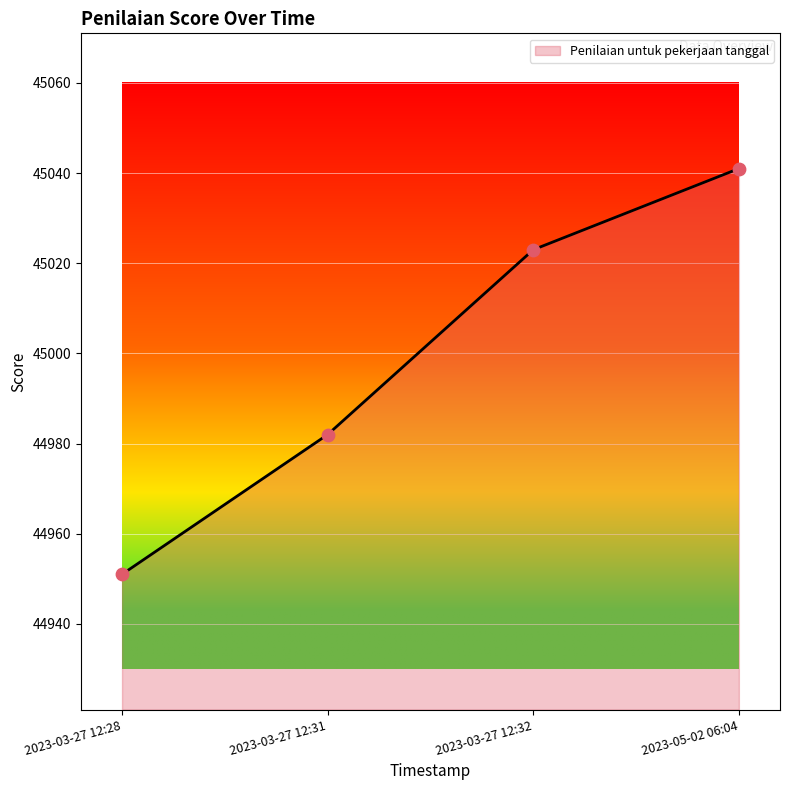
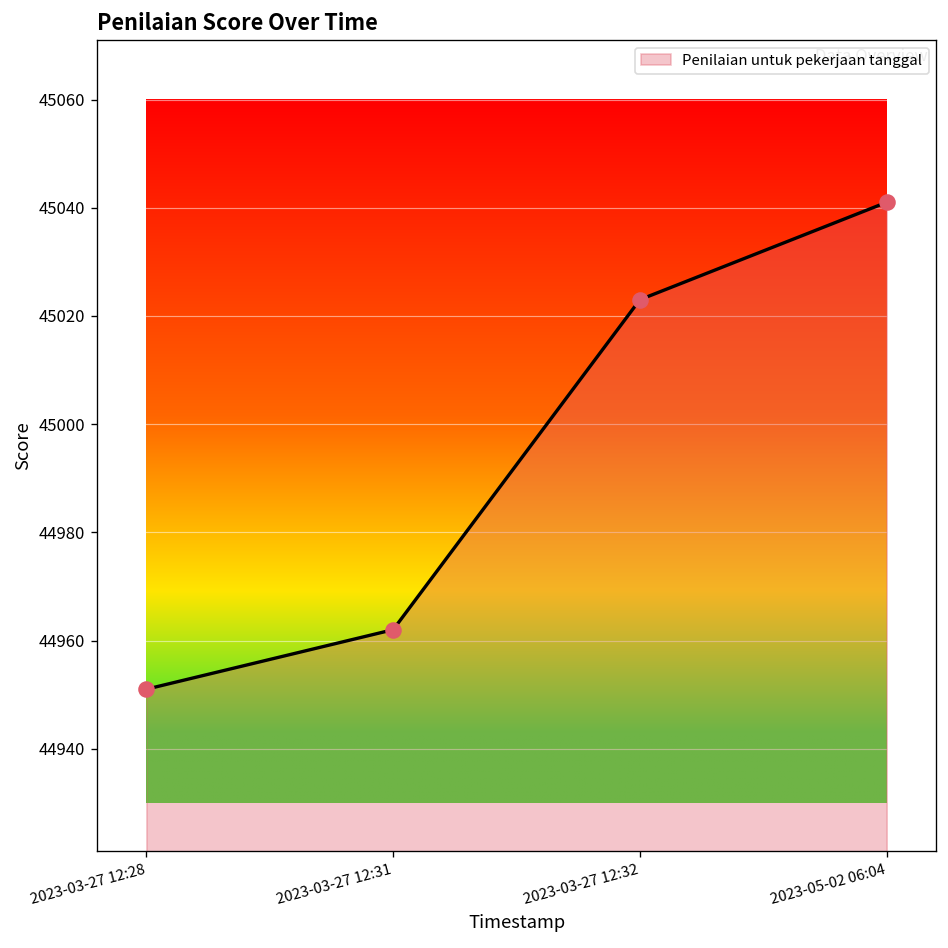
2023-03-27 12:31: 44982 -> 44962
